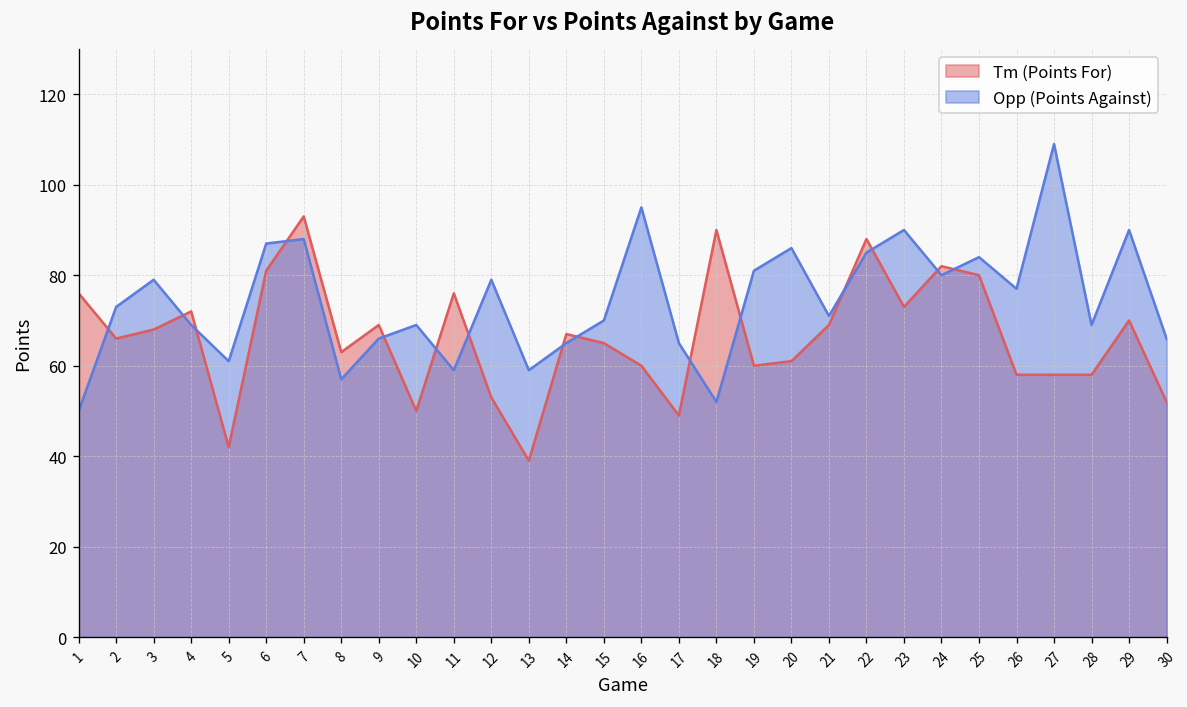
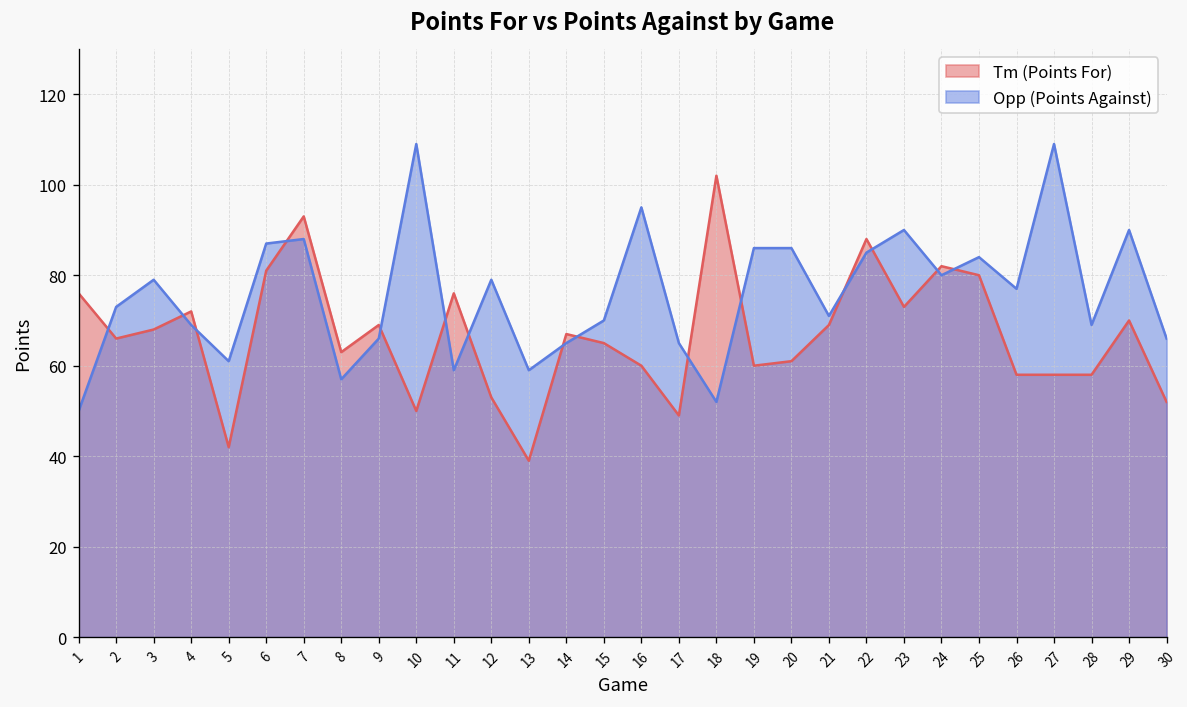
Opp (Points Against), 10: 69 -> 109
Tm (Points For), 18: 90 -> 102
Opp (Points Against), 19: 81 -> 86
